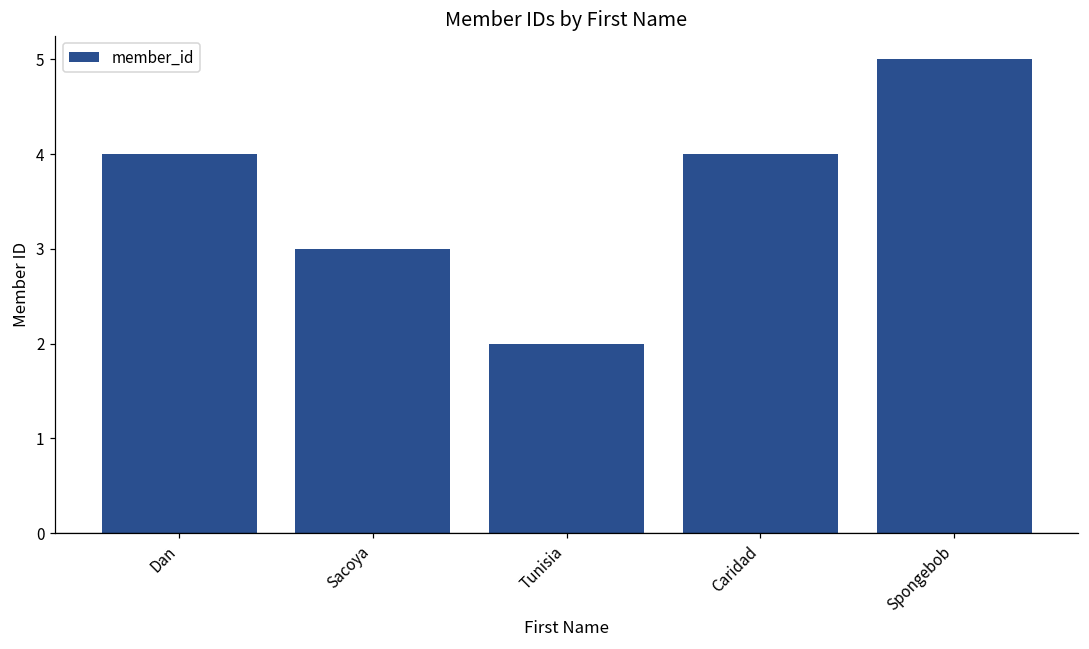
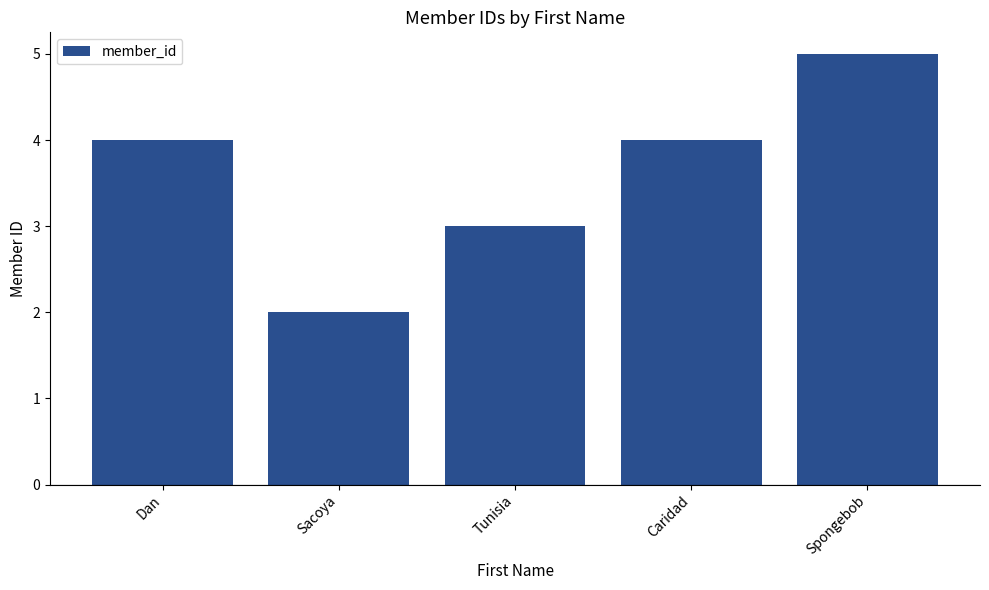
Sacoya: 3 -> 2
Tunisia: 2 -> 3
